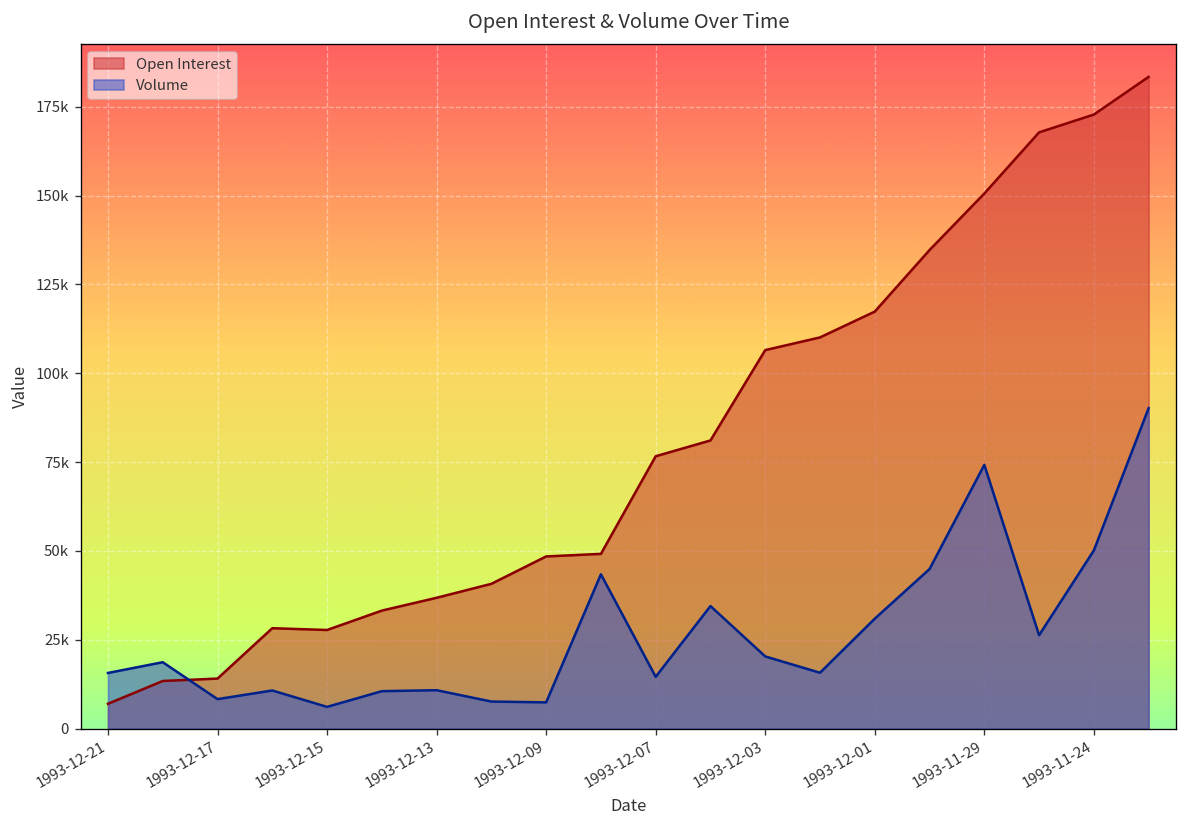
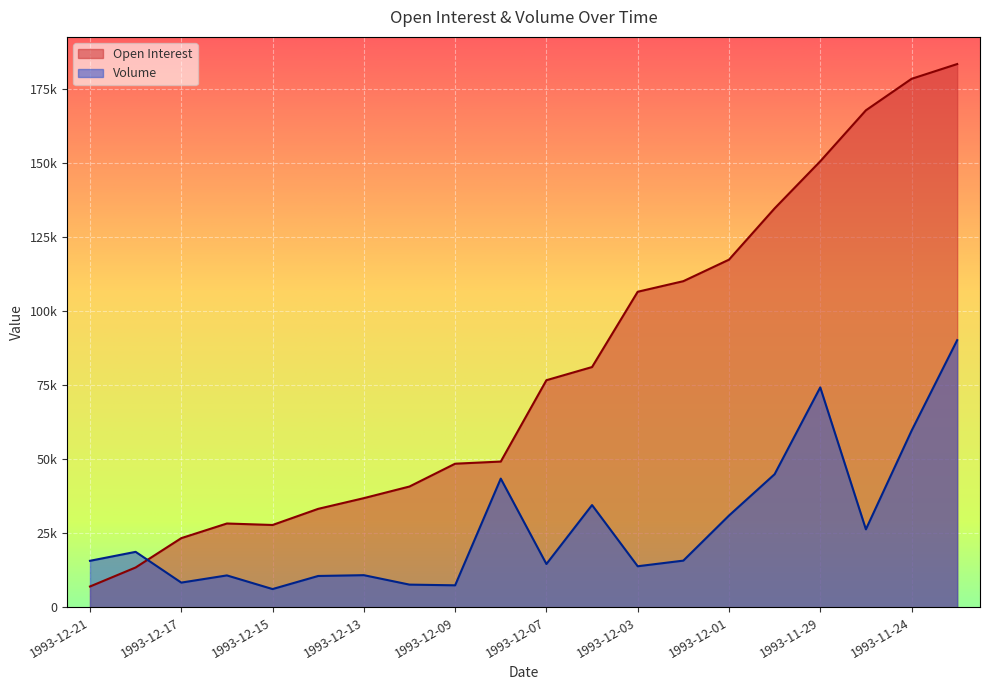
Open Interest, 1993-12-17: 14000 -> 23000
Volume, 1993-12-03: 20000 -> 14000
Open Interest, 1993-11-24: 173000 -> 178000
Volume, 1993-11-24: 50000 -> 60000
